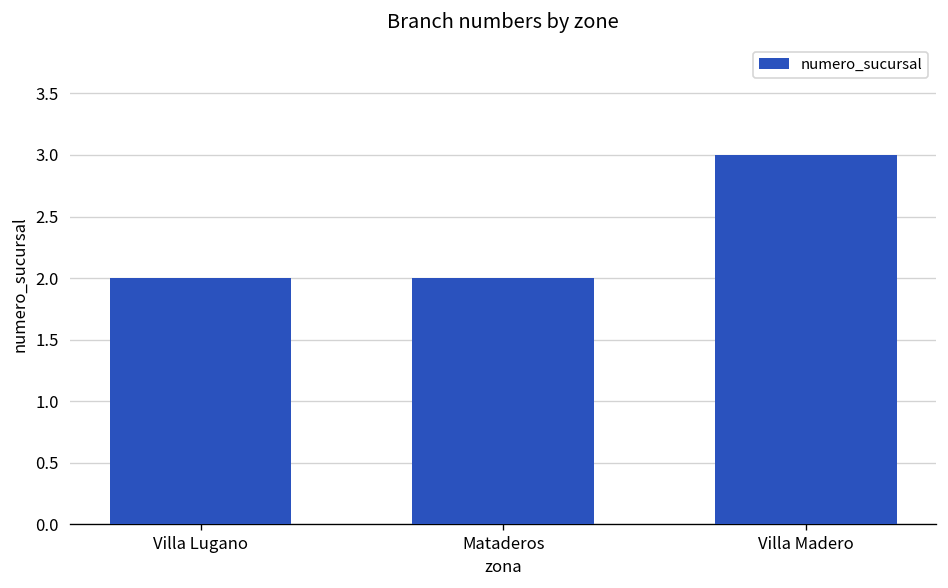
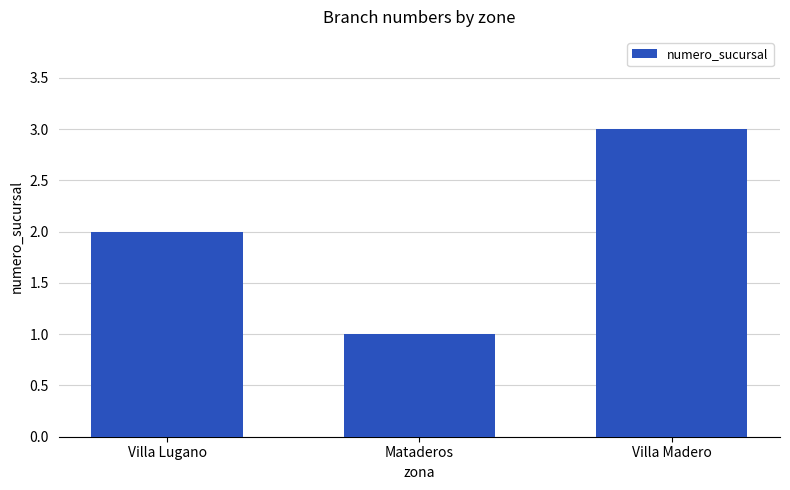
Mataderos: 2 -> 1
